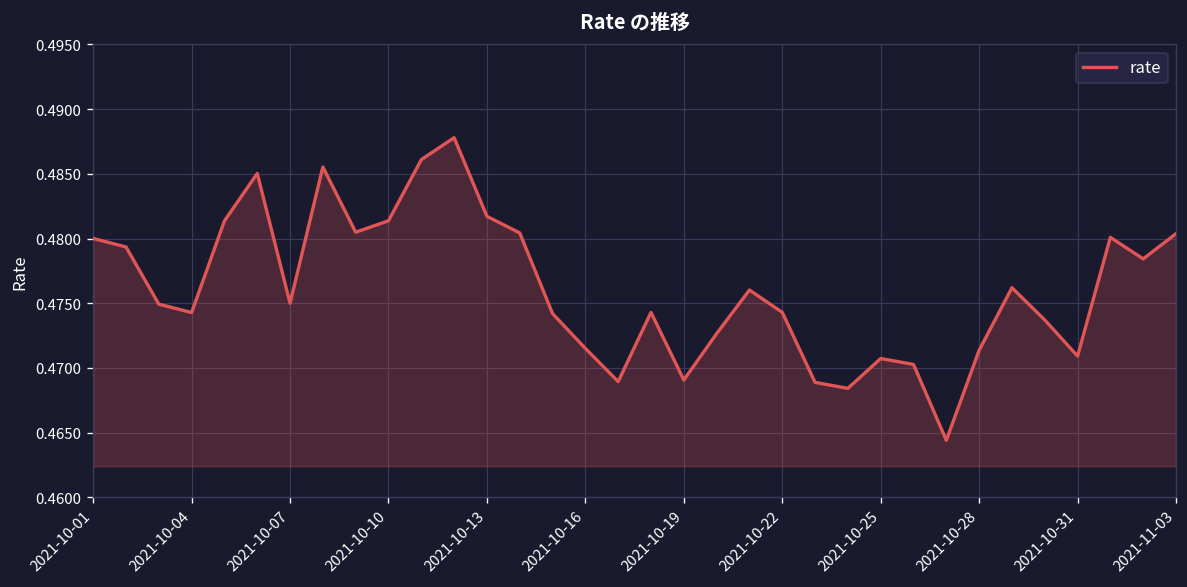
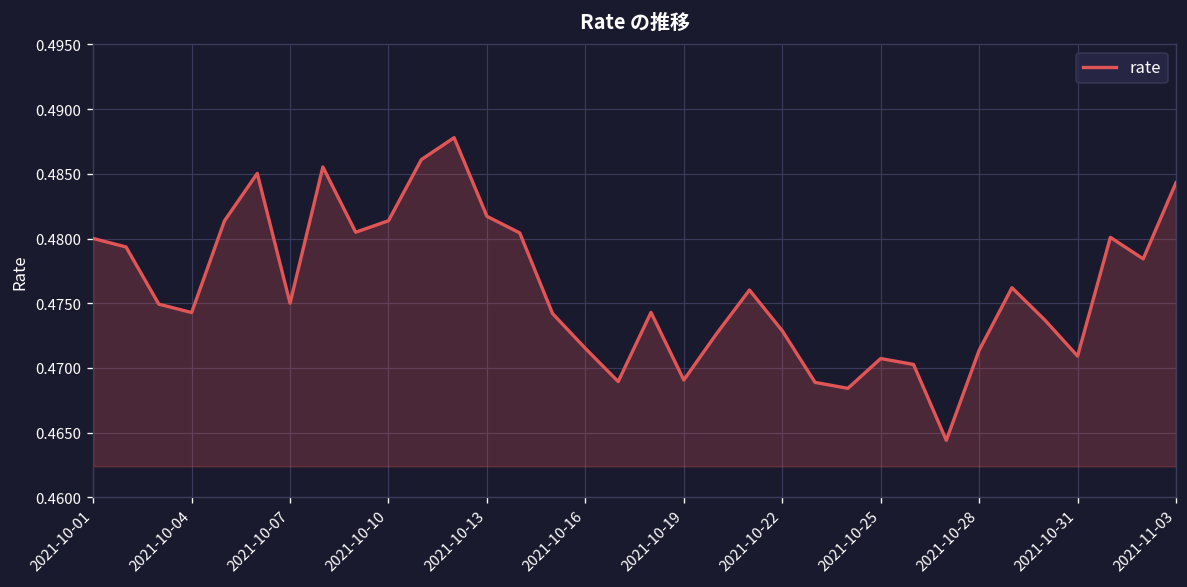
2021-10-22: 0.4743 -> 0.4729
2021-11-03: 0.4804 -> 0.4843
